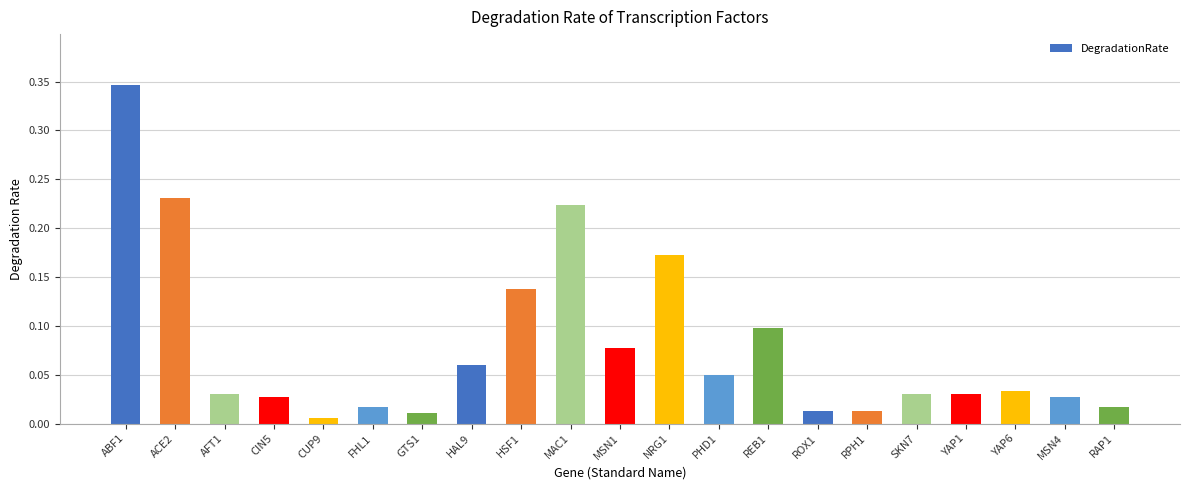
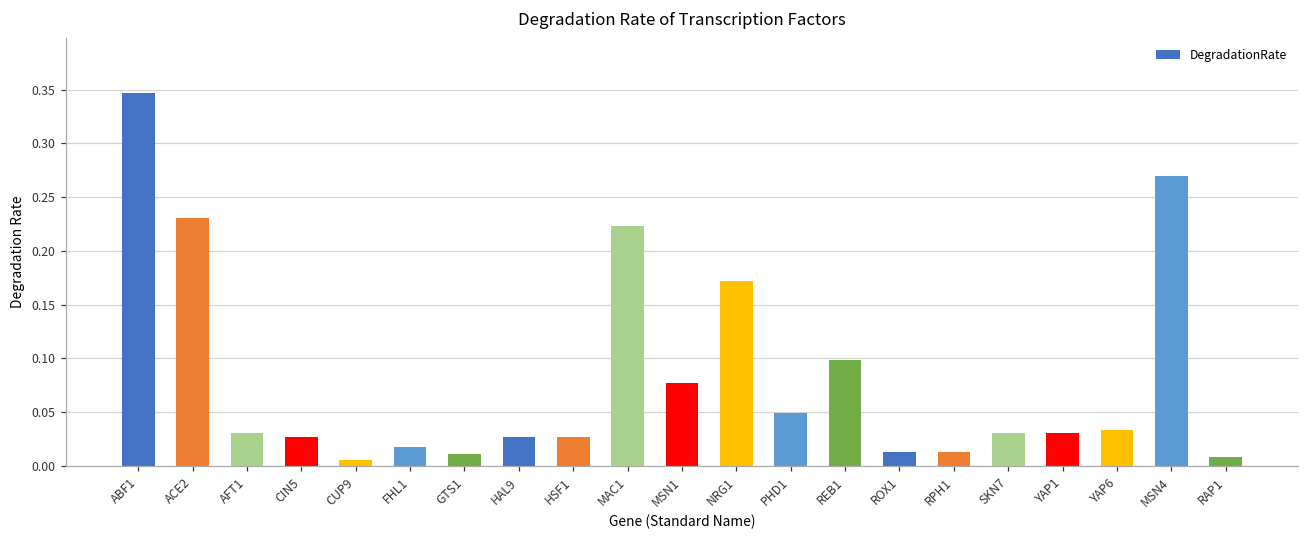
HAL9: 0.06 -> 0.03
HSF1: 0.14 -> 0.03
MSN4: 0.03 -> 0.27
RAP1: 0.02 -> 0.01
